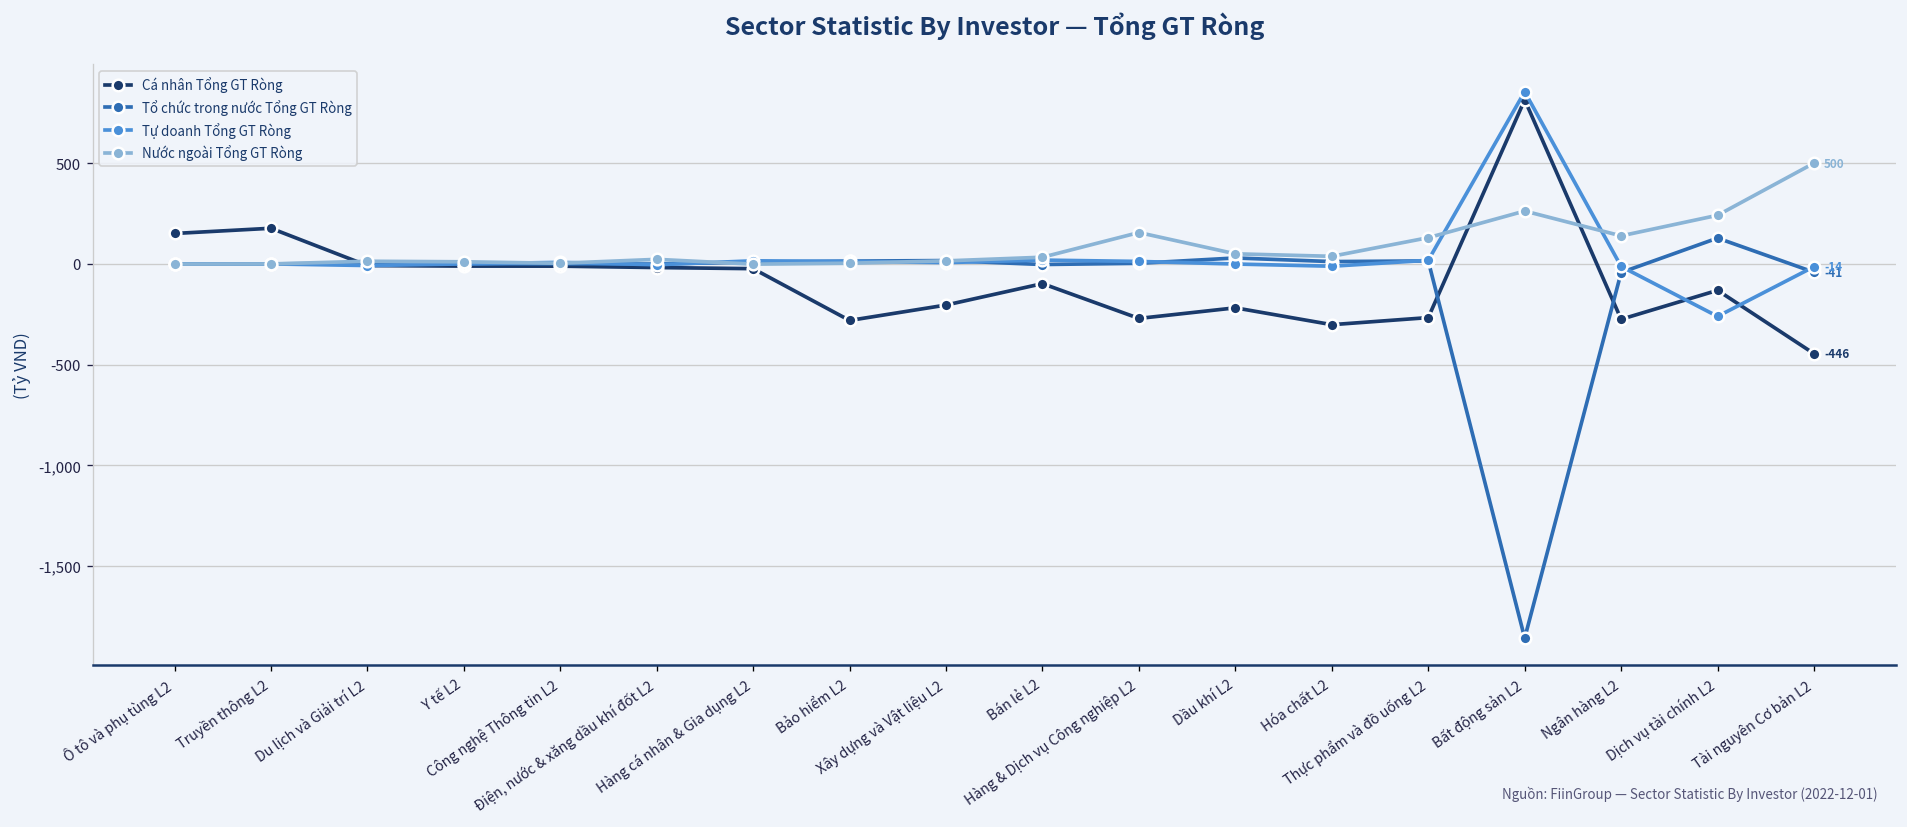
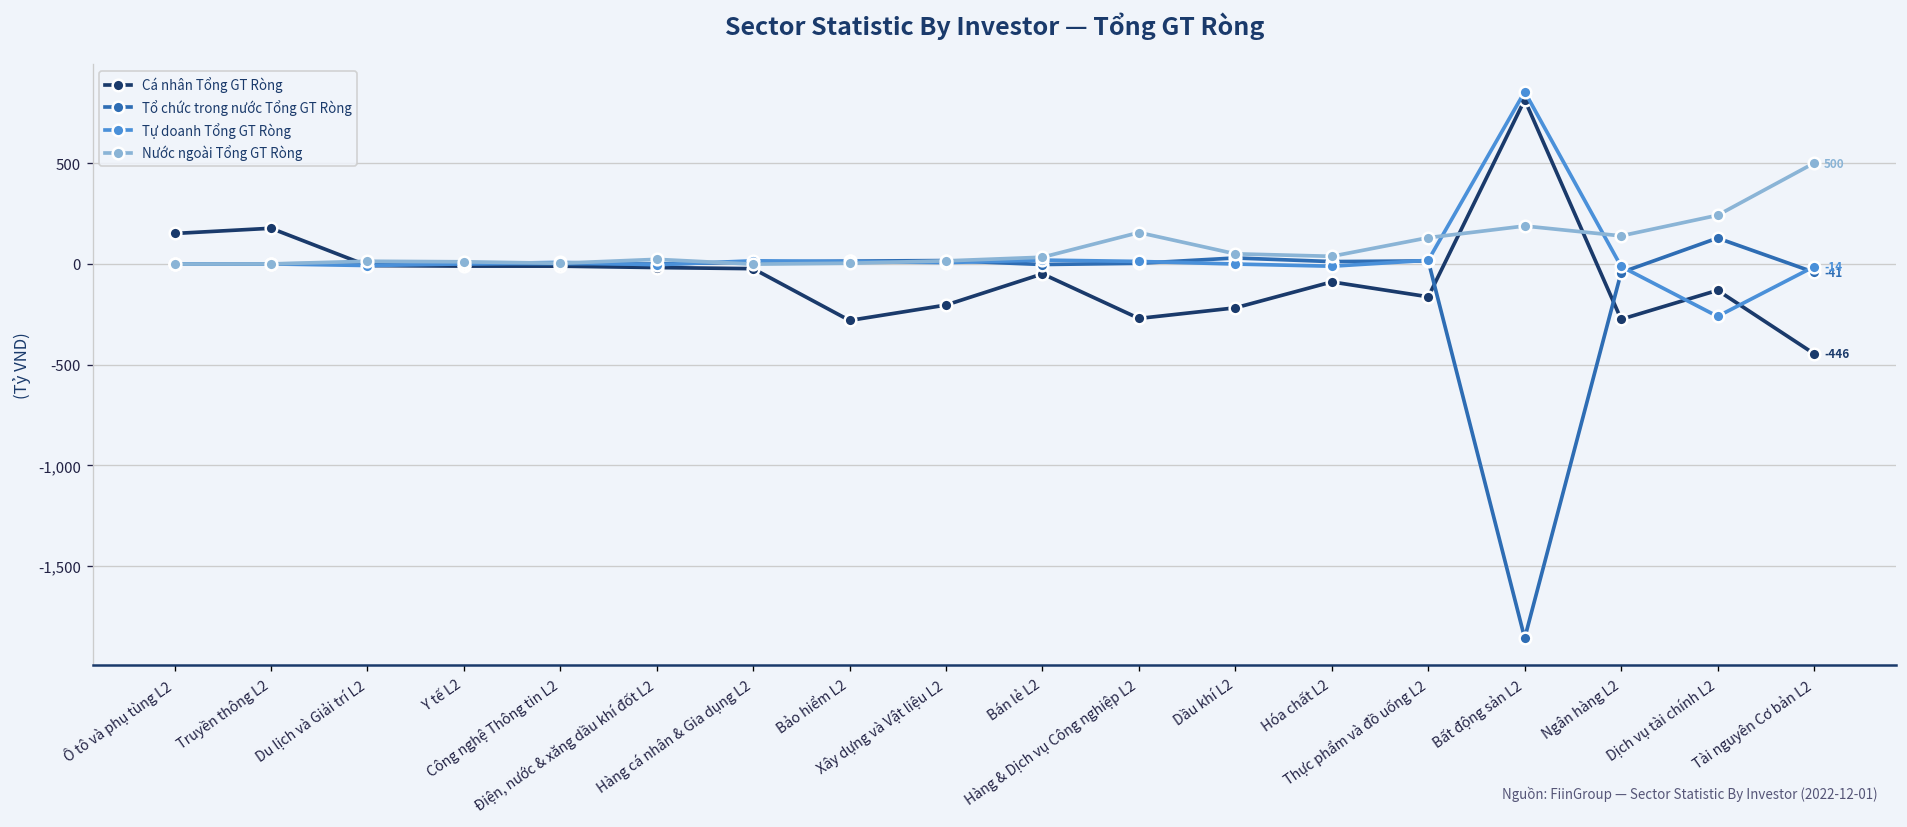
Cá nhân Tổng GT Ròng, Bán lẻ L2: -100 -> -50
Cá nhân Tổng GT Ròng, Hóa chất L2: -300 -> -90
Cá nhân Tổng GT Ròng, Thực phẩm và đồ uống L2: -270 -> -160
Nước ngoài Tổng GT Ròng, Bất động sản L2: 260 -> 190
